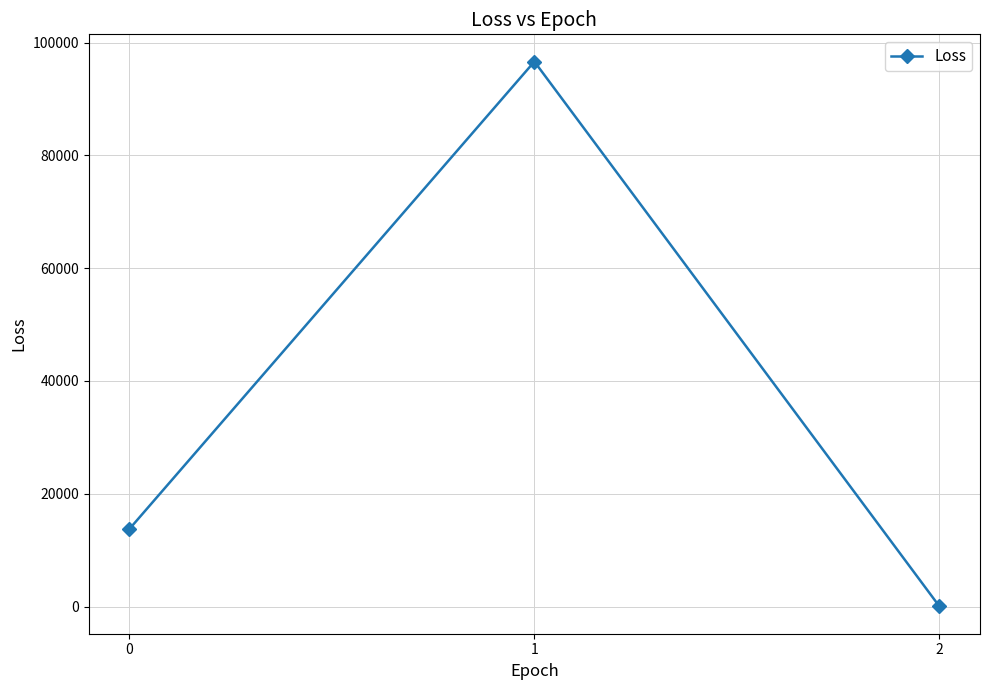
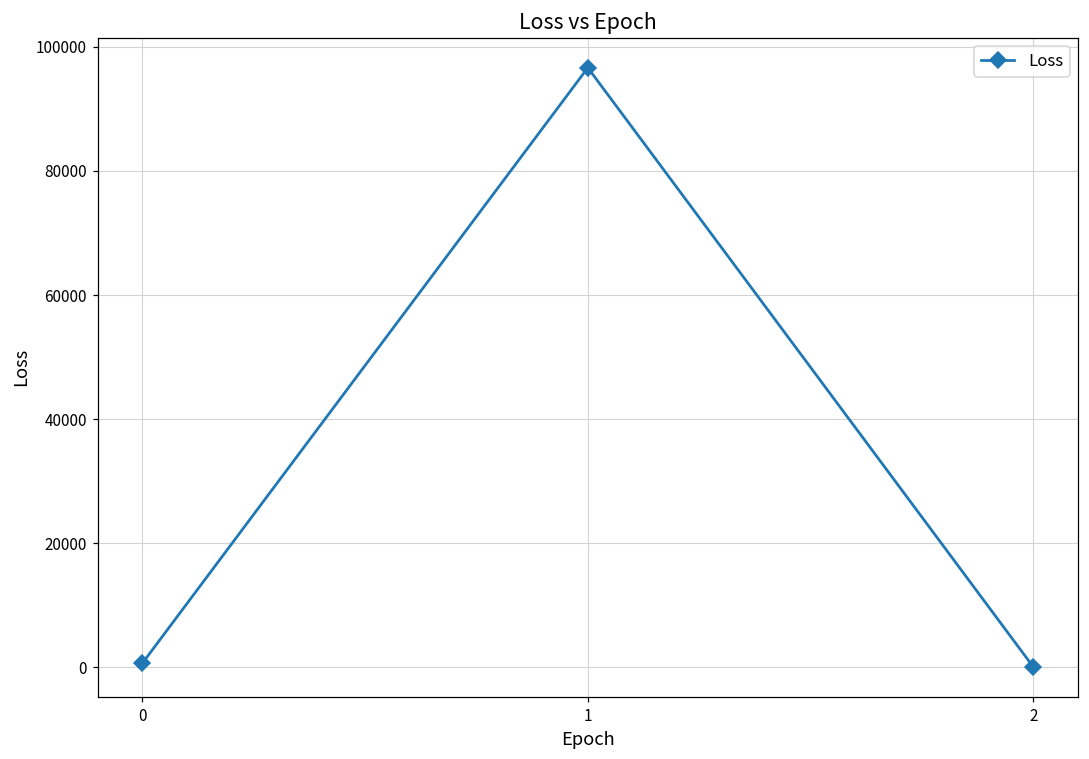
0: 14000 -> 1000
